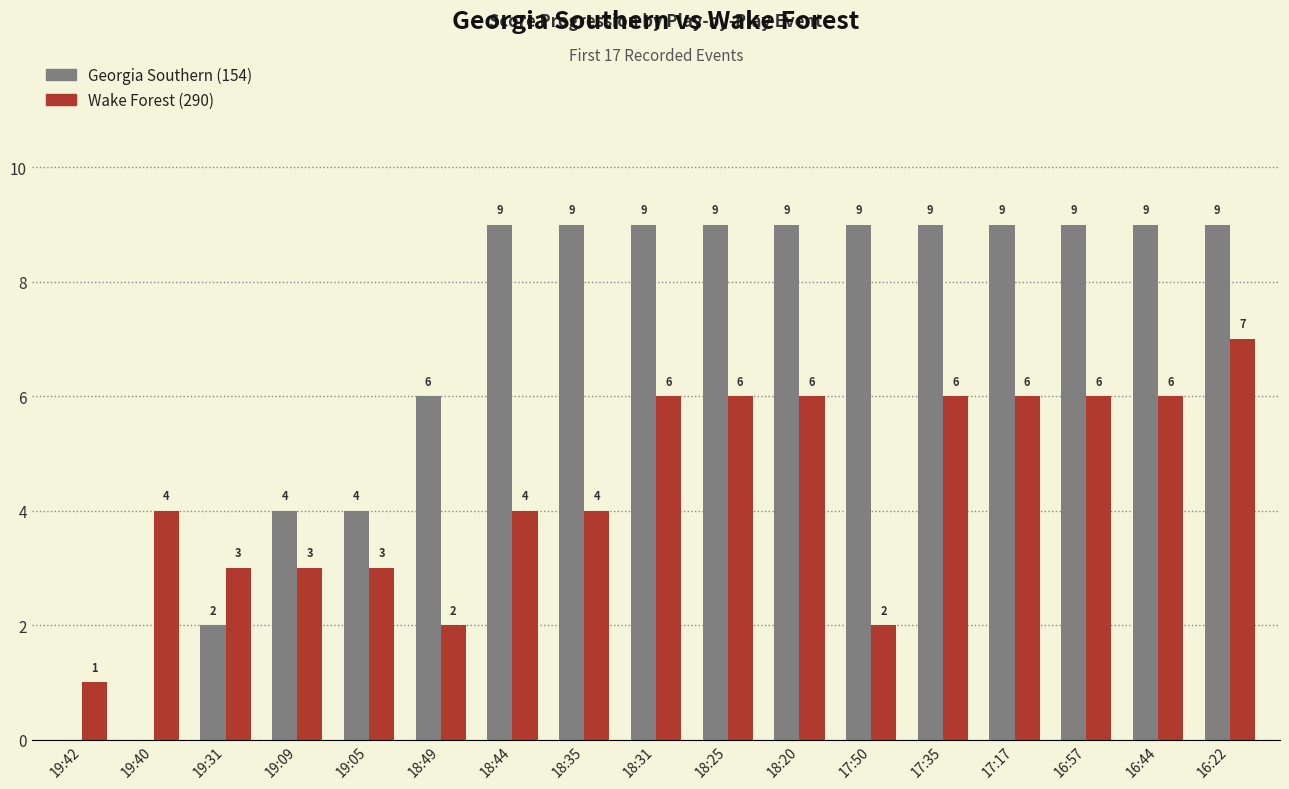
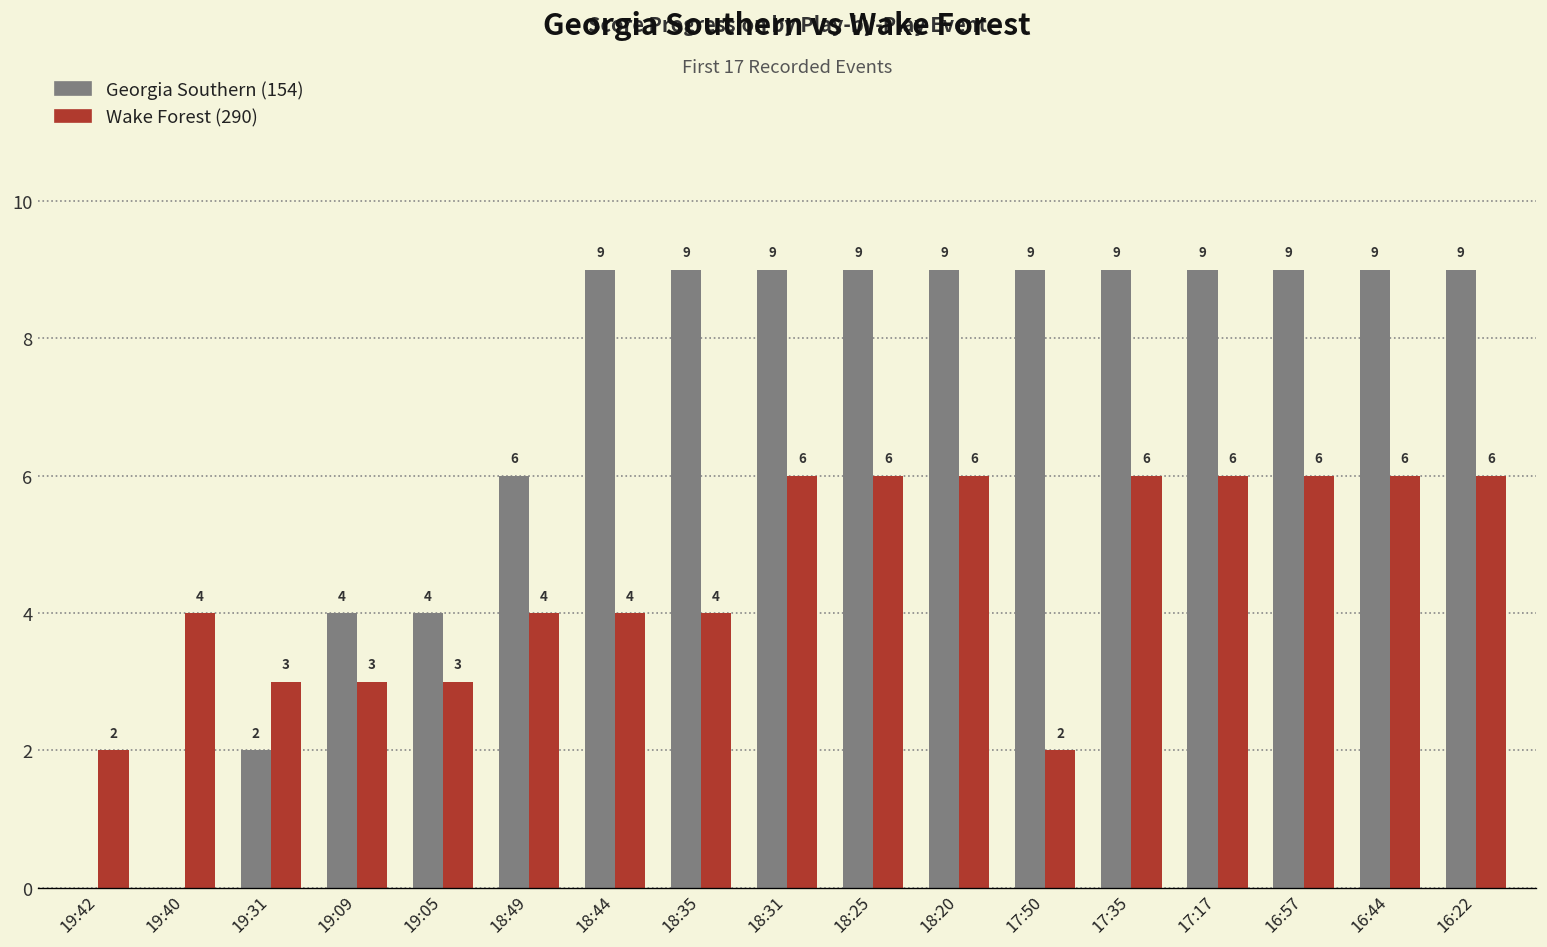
Wake Forest (290), 19:42: 1 -> 2
Wake Forest (290), 18:49: 2 -> 4
Wake Forest (290), 16:22: 7 -> 6
